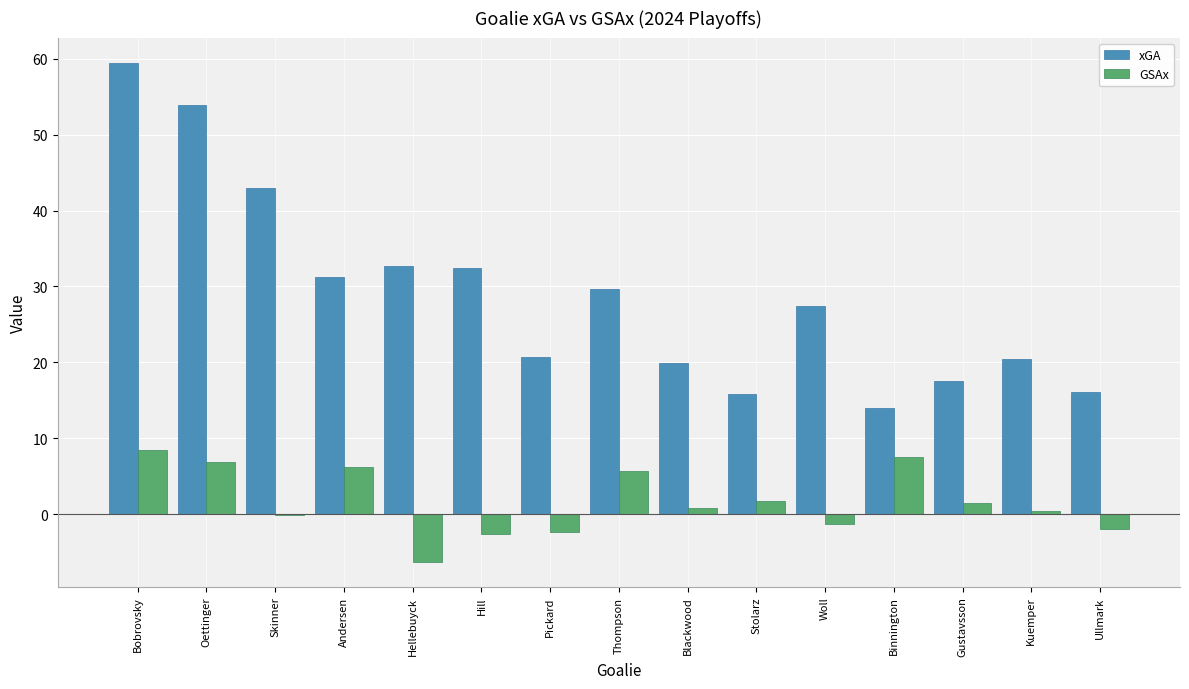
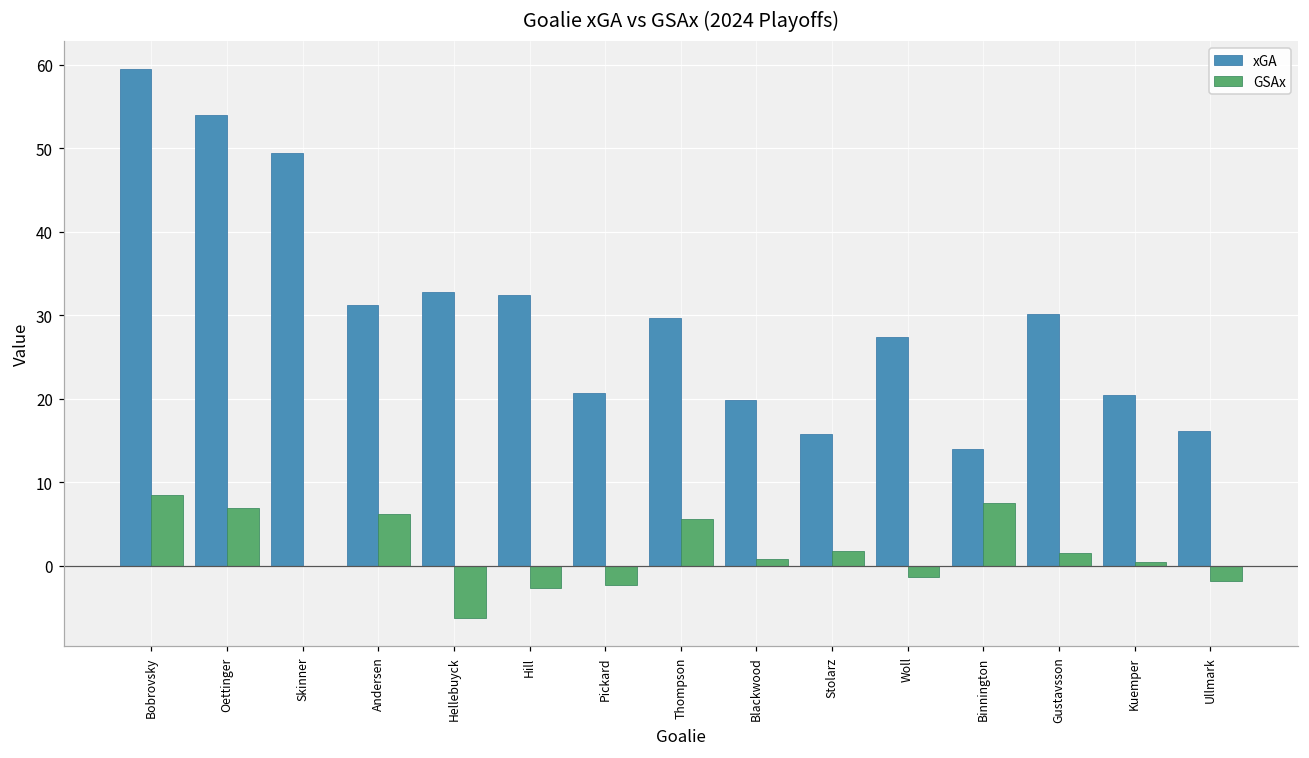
xGA, Skinner: 43 -> 49
xGA, Gustavsson: 18 -> 30
